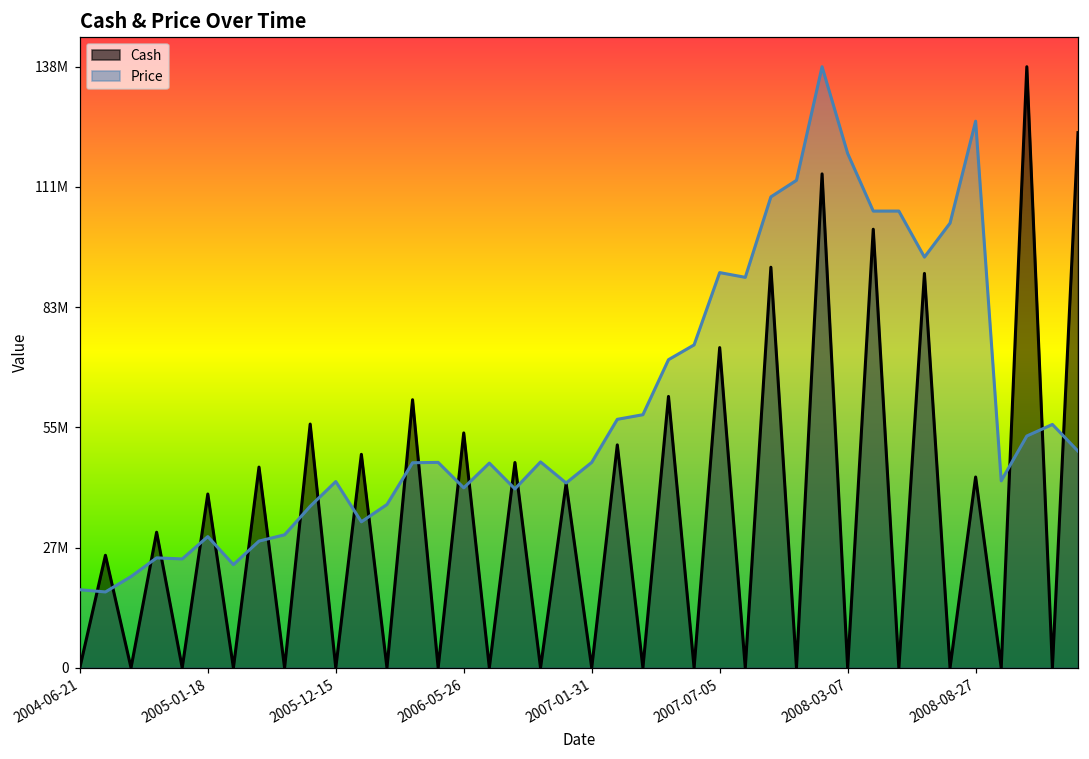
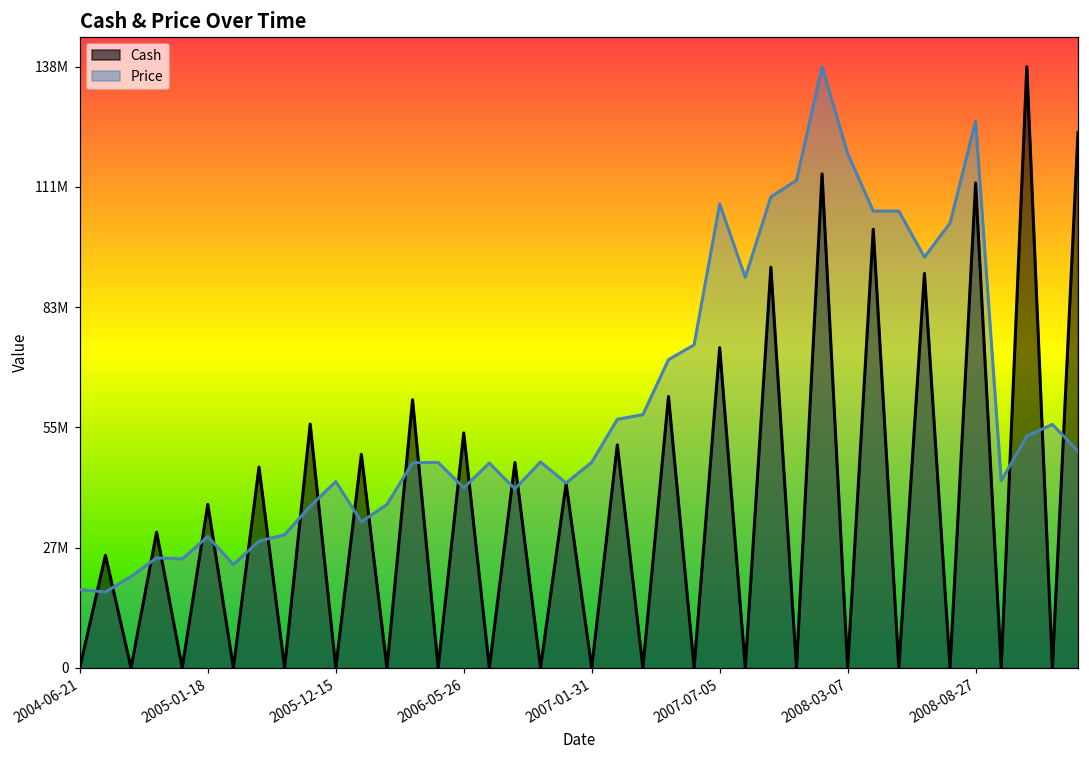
Cash, 2005-01-18: 40000000 -> 38000000
Price, 2007-07-05: 91000000 -> 107000000
Cash, 2008-08-27: 44000000 -> 112000000
